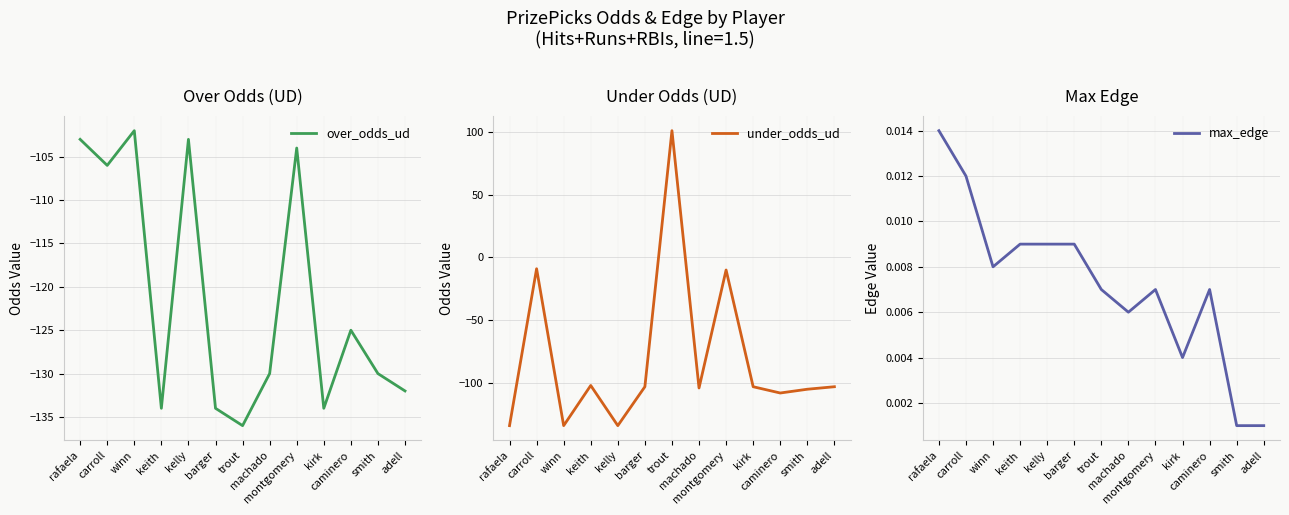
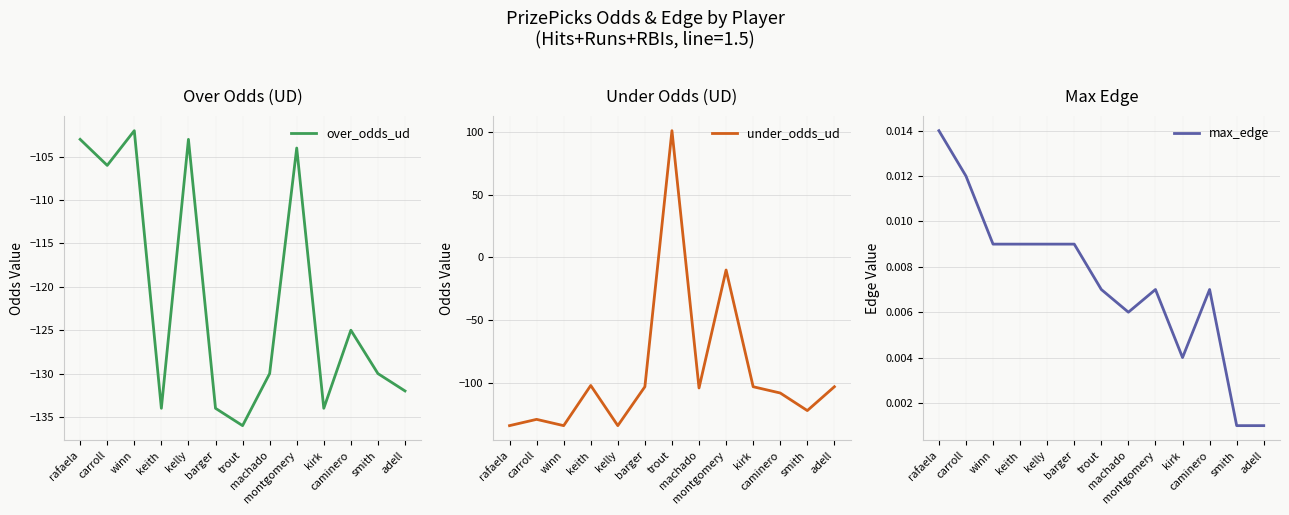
Under Odds (UD), carroll: -9 -> -129
Under Odds (UD), smith: -105 -> -122
Max Edge, winn: 0.008 -> 0.009
